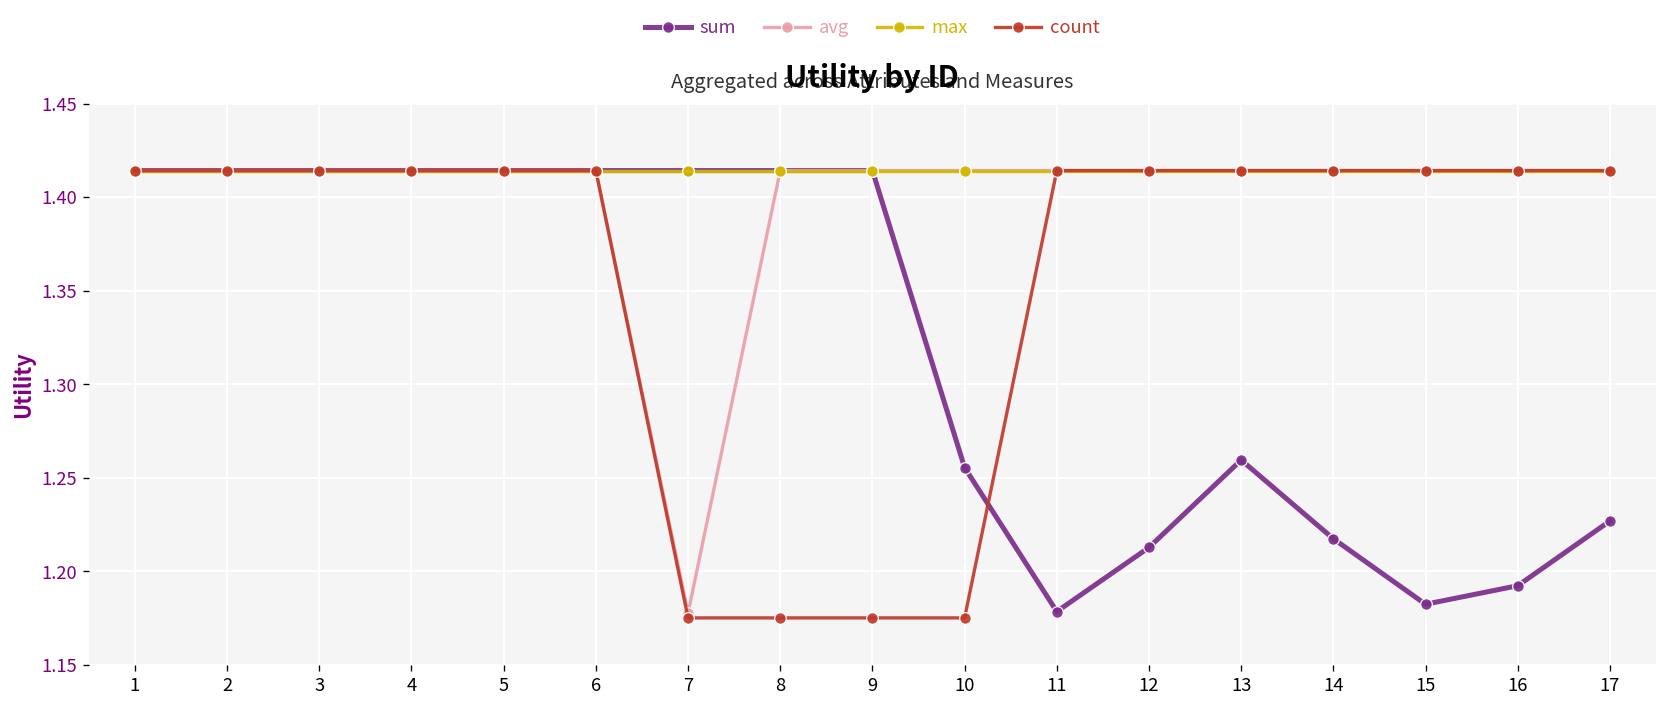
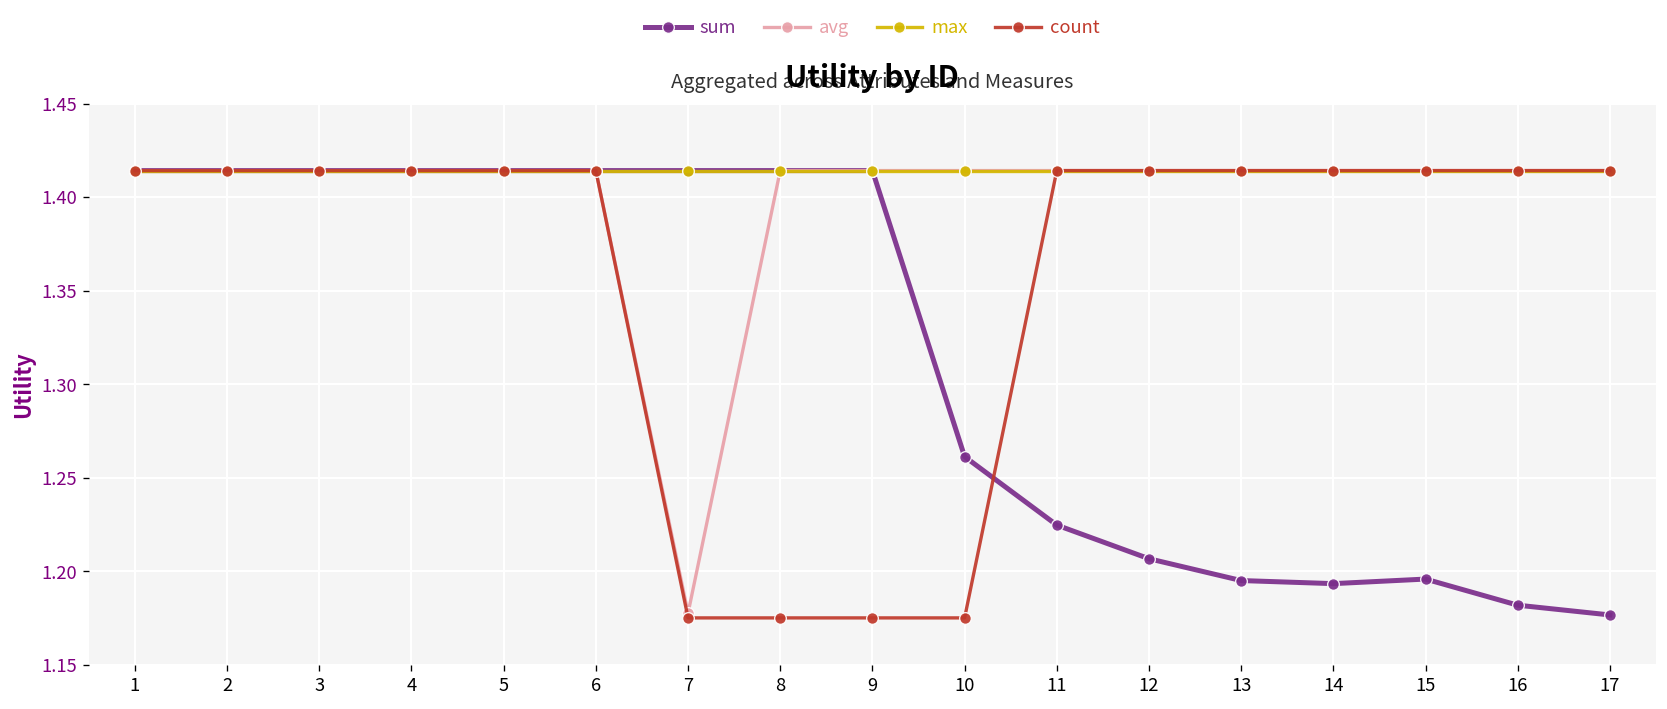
sum, 10: 1.255 -> 1.261
sum, 11: 1.179 -> 1.225
sum, 12: 1.213 -> 1.207
sum, 13: 1.260 -> 1.195
sum, 14: 1.217 -> 1.193
sum, 15: 1.182 -> 1.196
sum, 16: 1.192 -> 1.182
sum, 17: 1.227 -> 1.177
